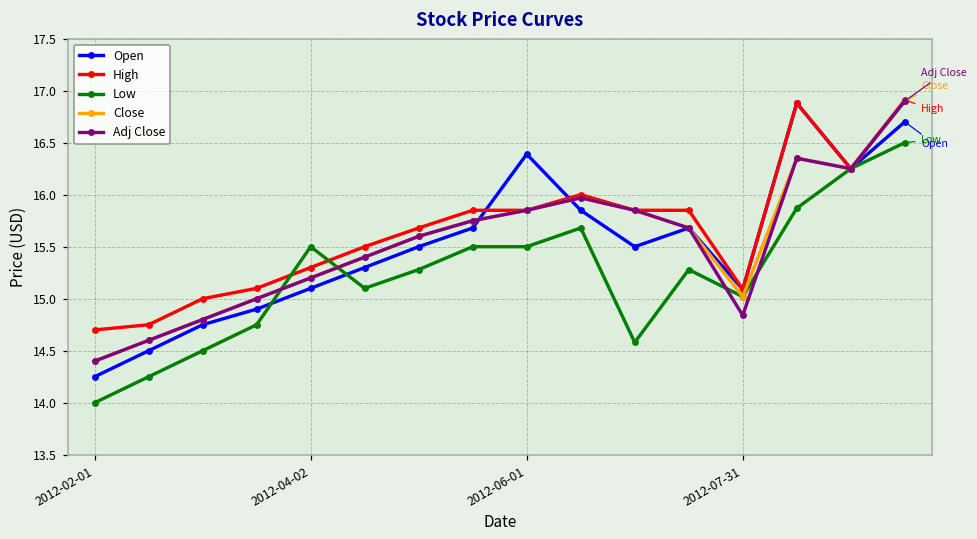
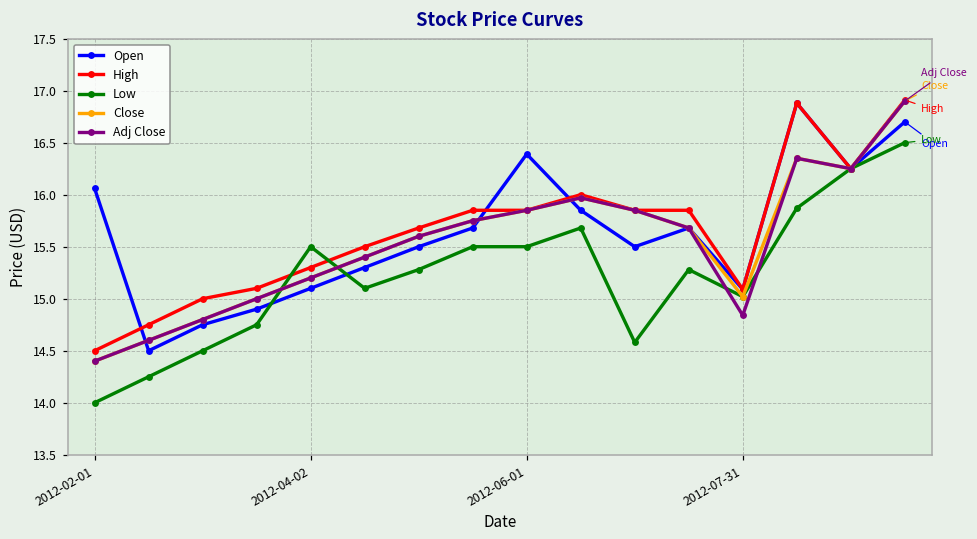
Open, 2012-02-01: 14.3 -> 16.1
High, 2012-02-01: 14.7 -> 14.5
